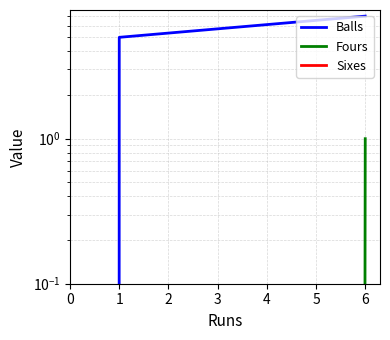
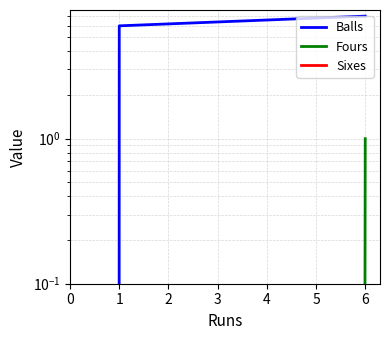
Balls, 1: 5 -> 6
